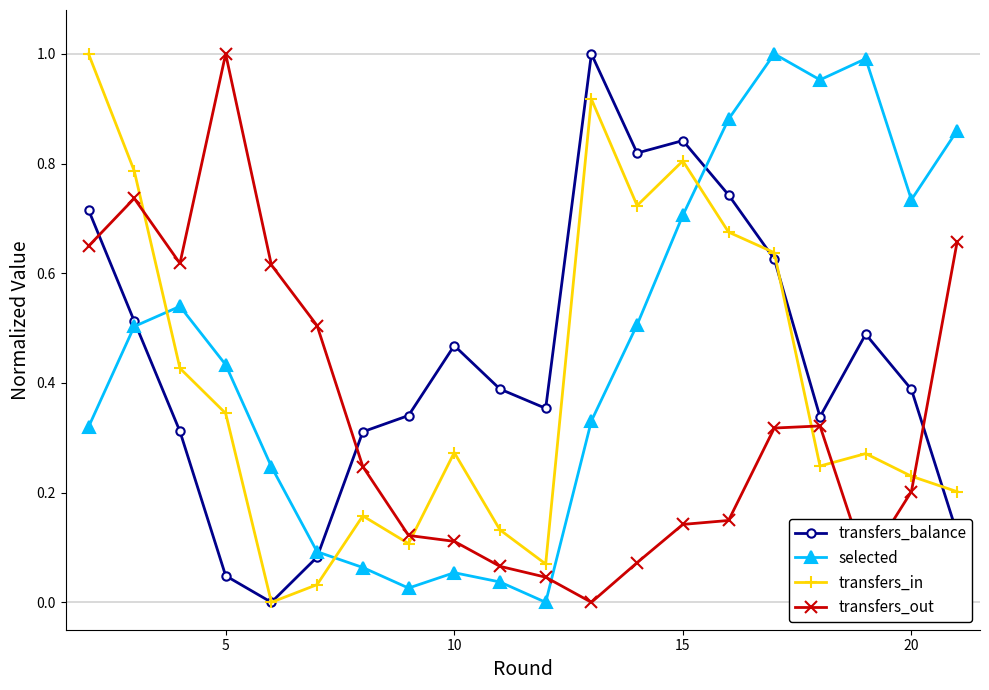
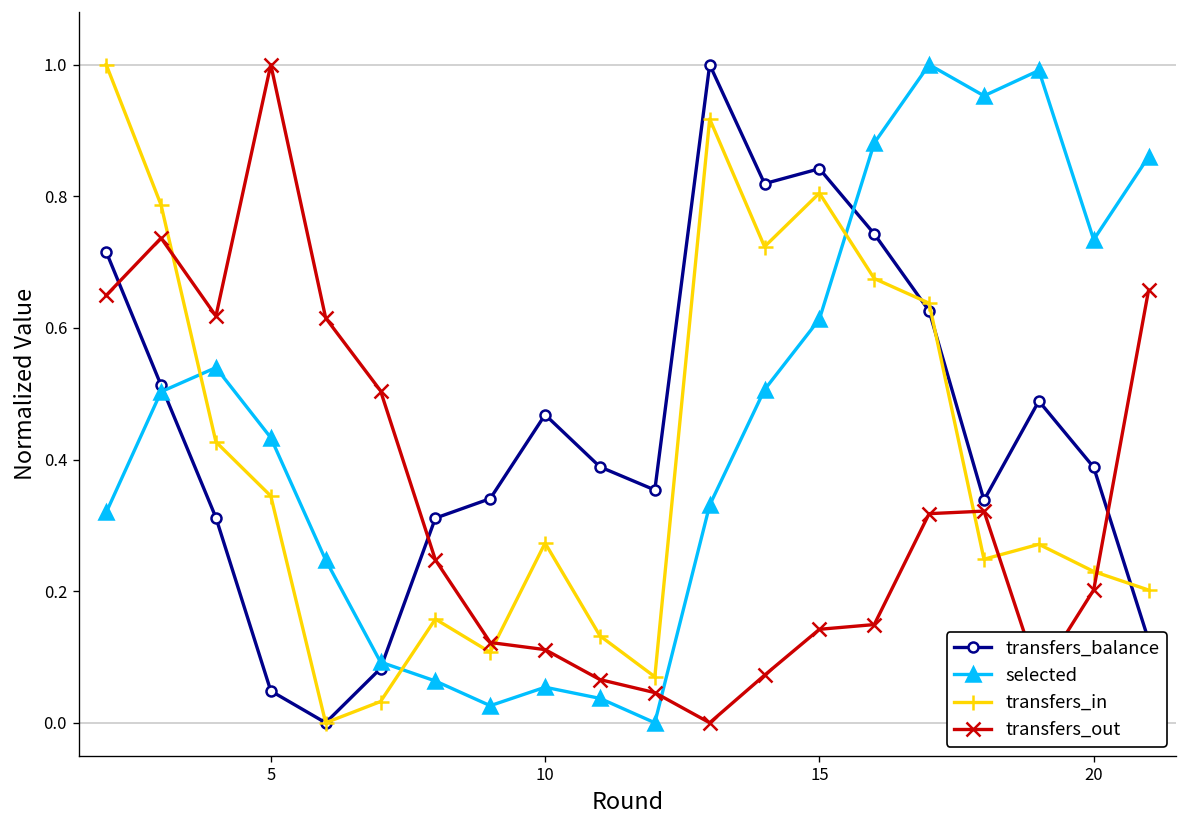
selected, 15: 0.71 -> 0.61
